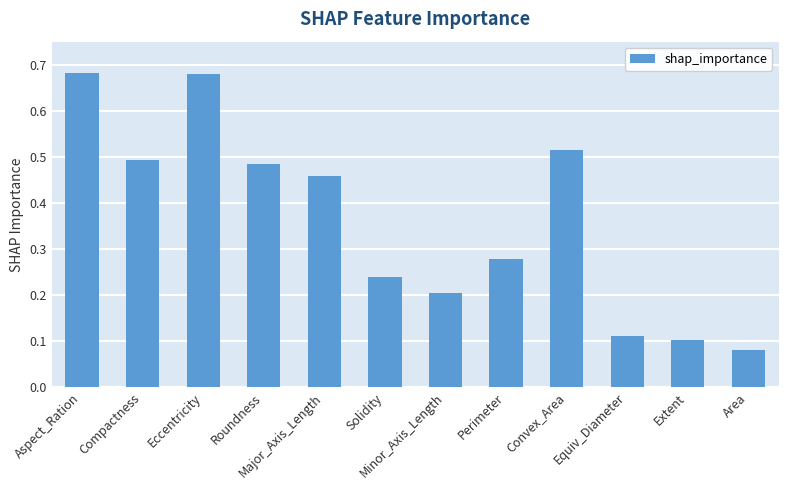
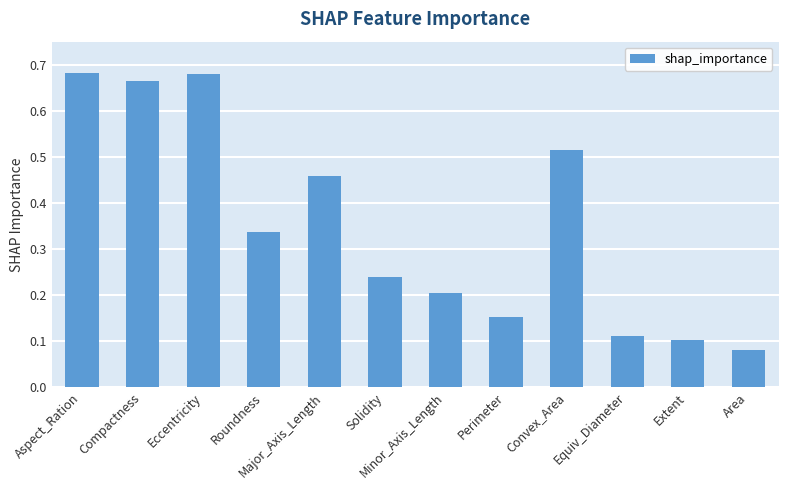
Compactness: 0.49 -> 0.66
Roundness: 0.48 -> 0.34
Perimeter: 0.28 -> 0.15
